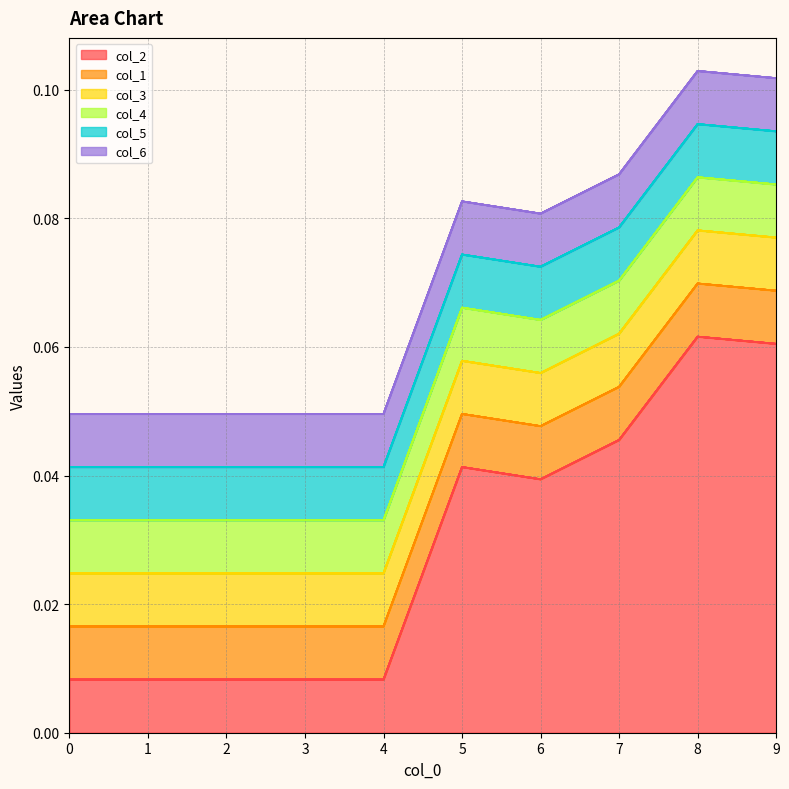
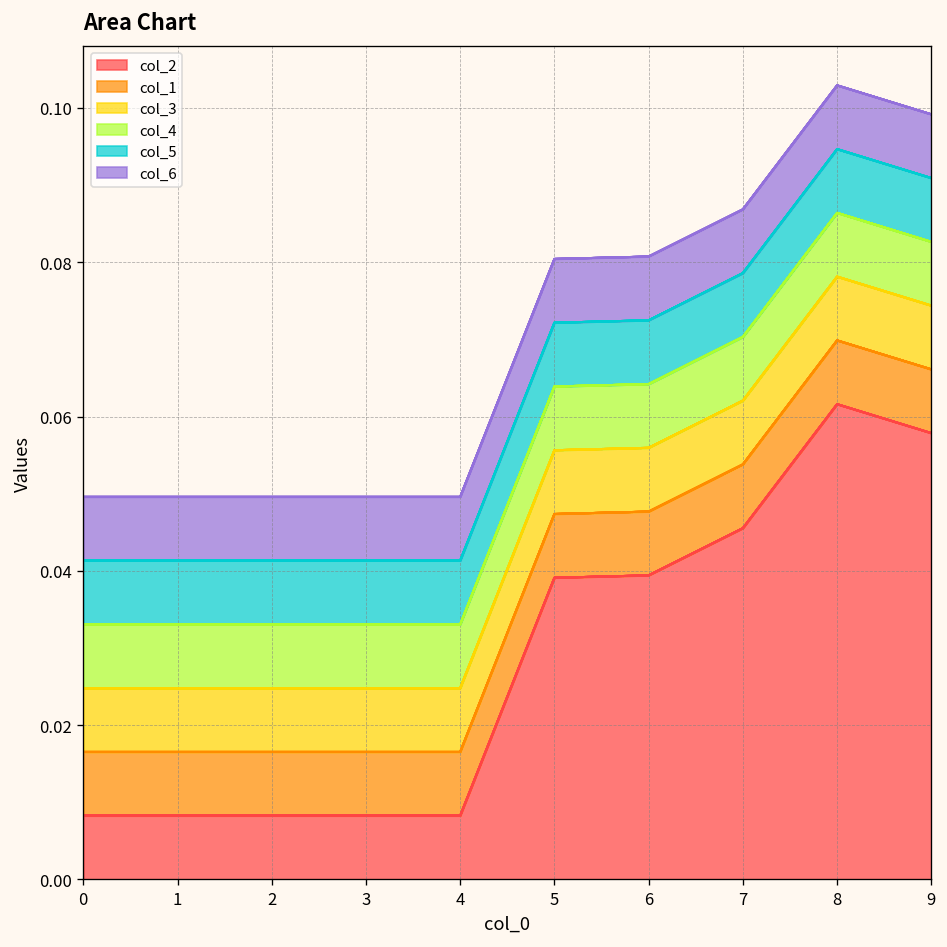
col_2, 5: 0.041 -> 0.039
col_2, 9: 0.060 -> 0.058
